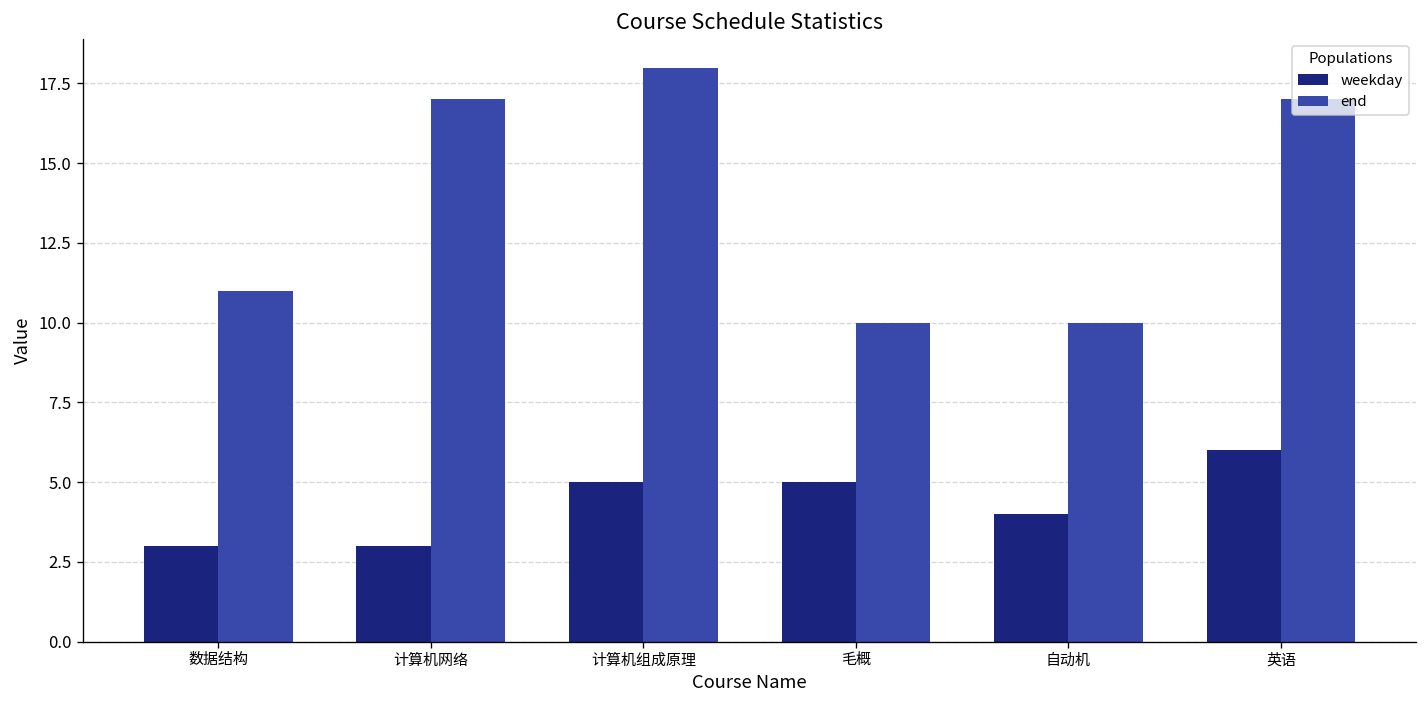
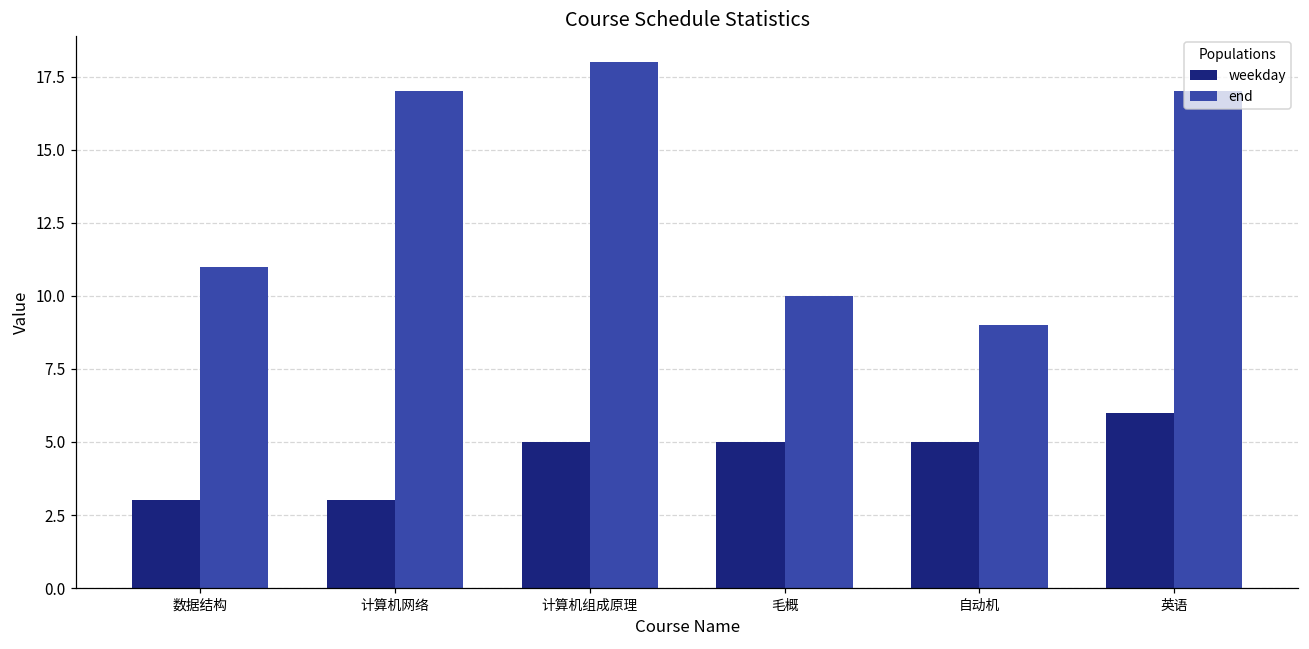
weekday, 自动机: 4 -> 5
end, 自动机: 10 -> 9
